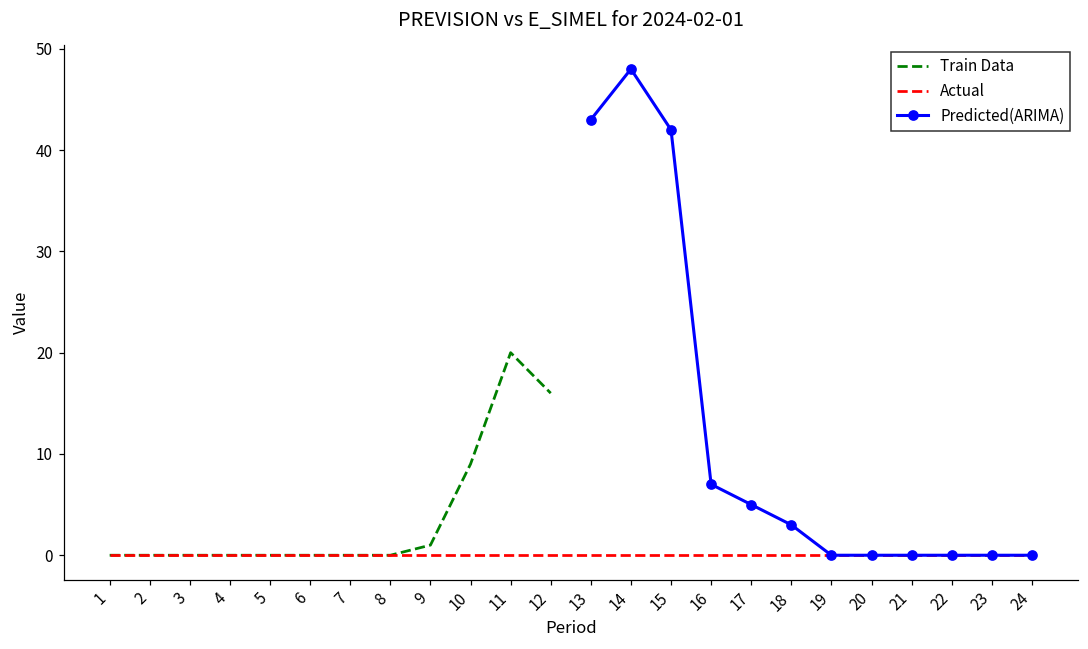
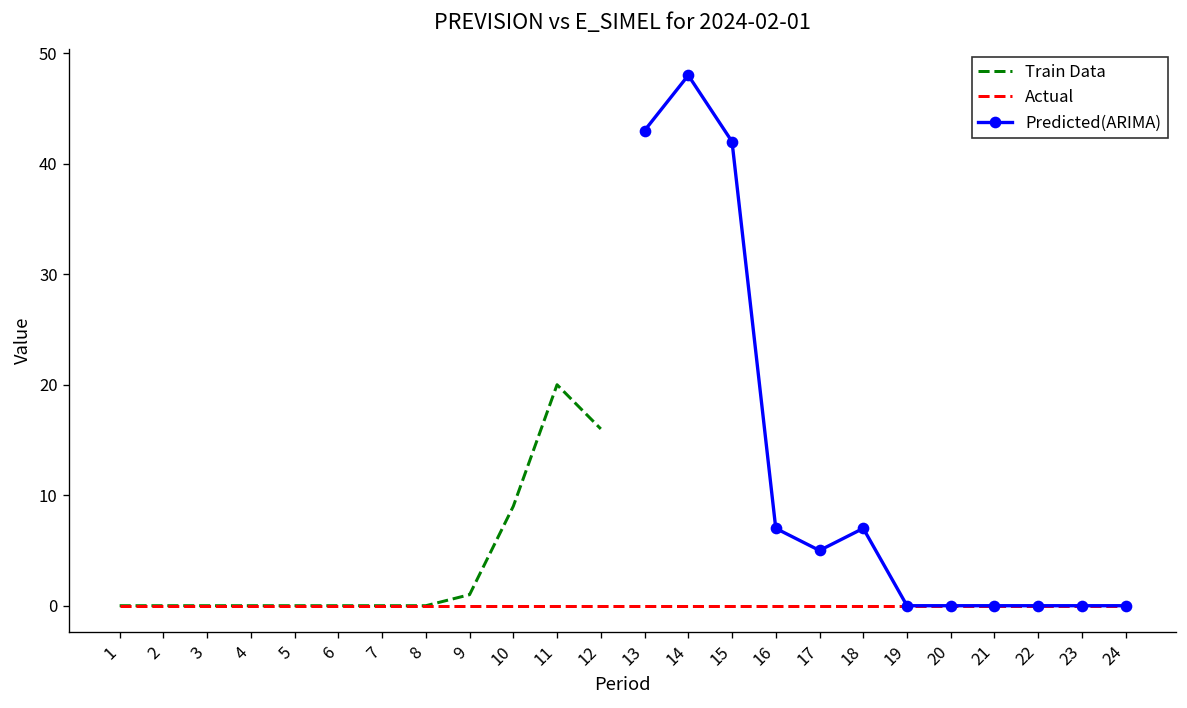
Predicted(ARIMA), 18: 3 -> 7
